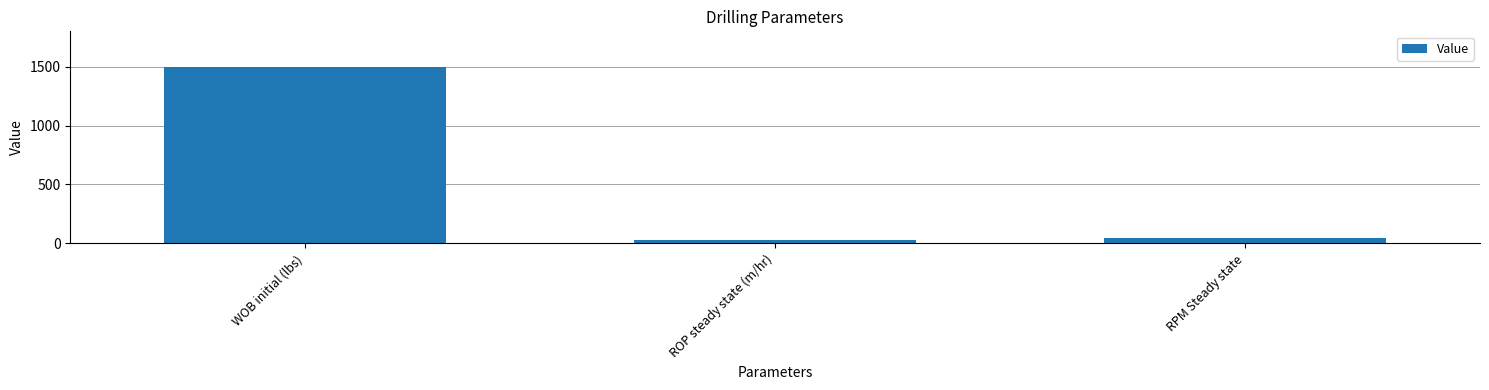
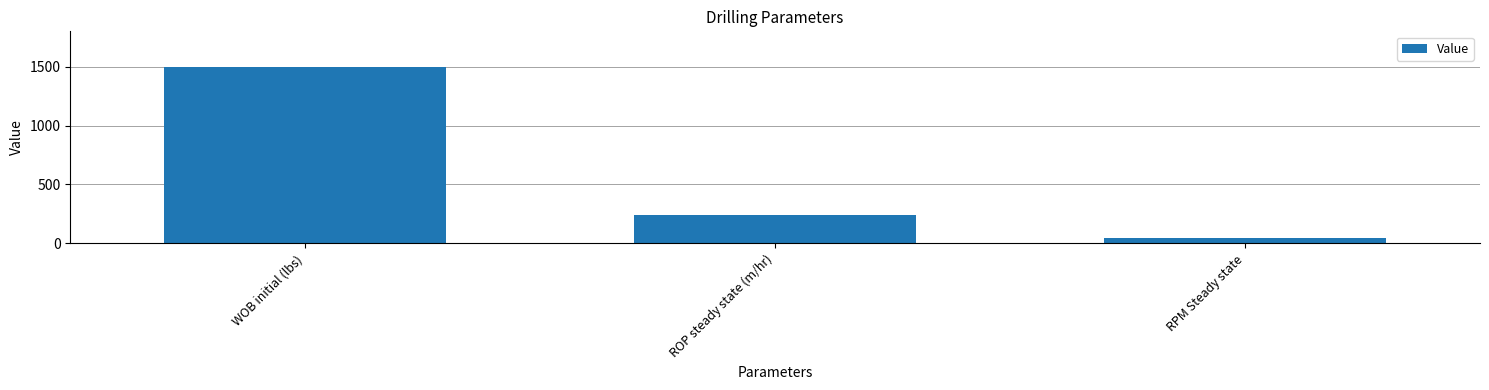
ROP steady state (m/hr): 30 -> 240
